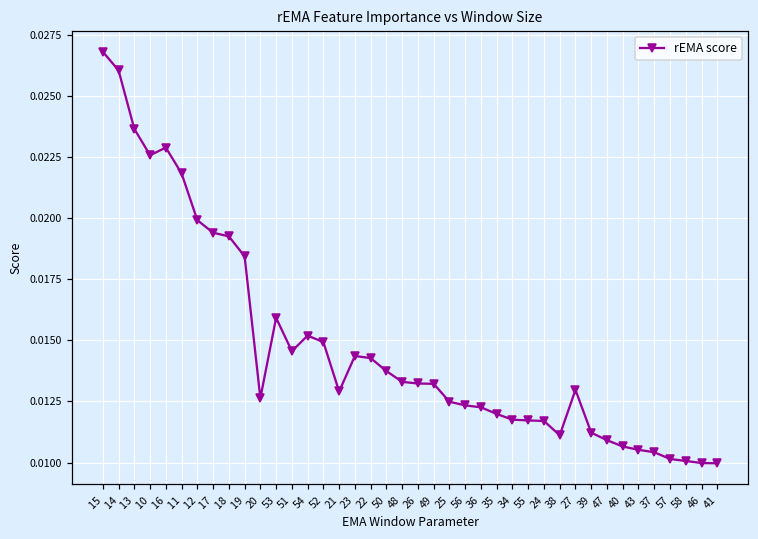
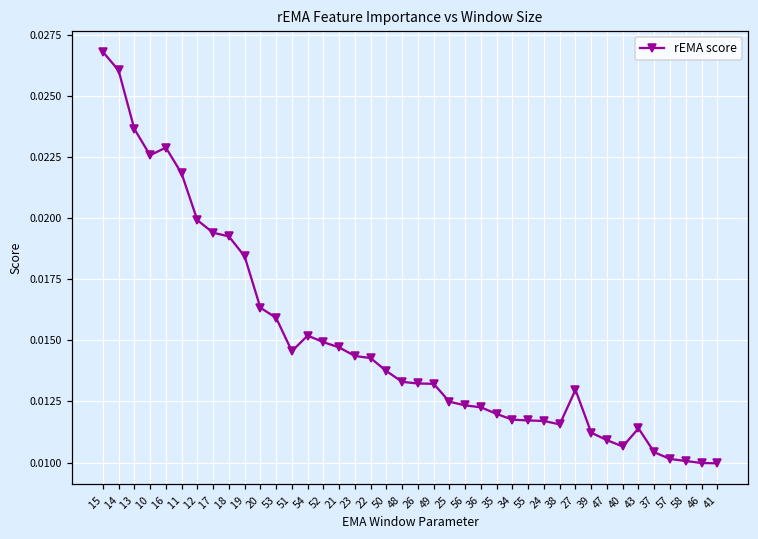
20: 0.0126 -> 0.0163
21: 0.0129 -> 0.0147
38: 0.0111 -> 0.0116
43: 0.0105 -> 0.0114
